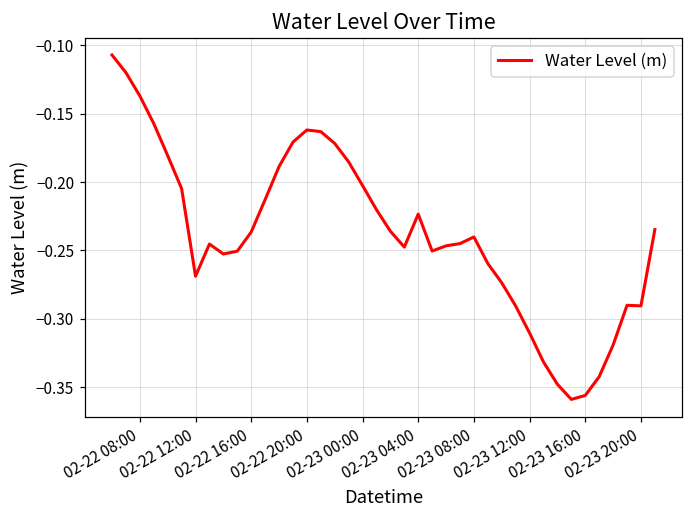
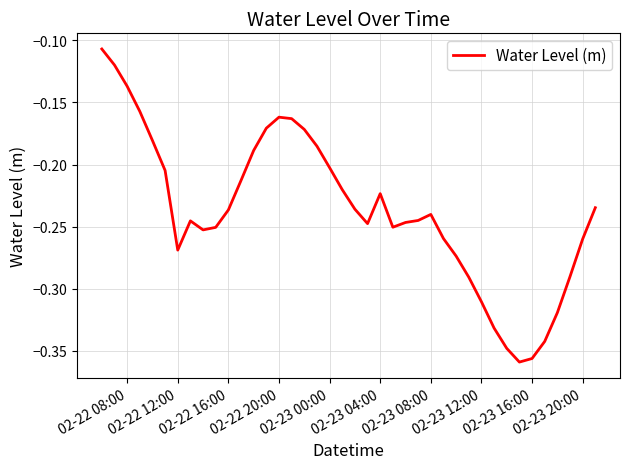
02-23 20:00: -0.291 -> -0.260
